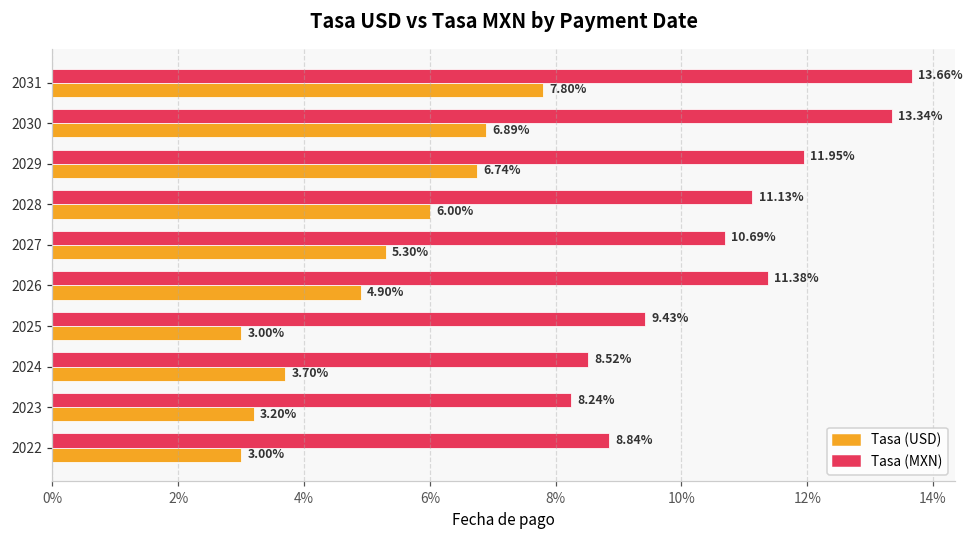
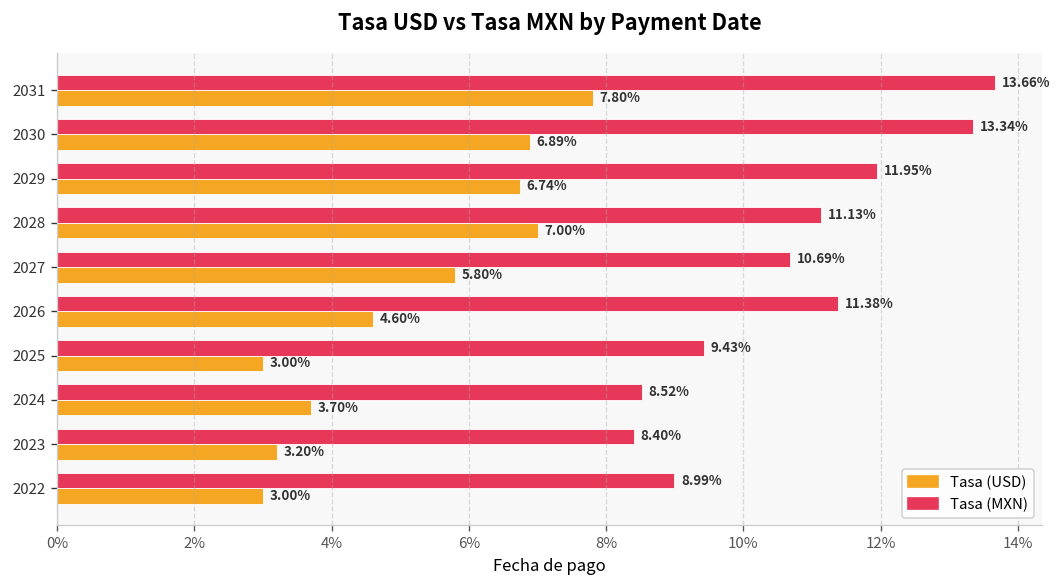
Tasa (USD), 2028: 6.00% -> 7.00%
Tasa (USD), 2027: 5.30% -> 5.80%
Tasa (USD), 2026: 4.90% -> 4.60%
Tasa (MXN), 2023: 8.24% -> 8.40%
Tasa (MXN), 2022: 8.84% -> 8.99%
